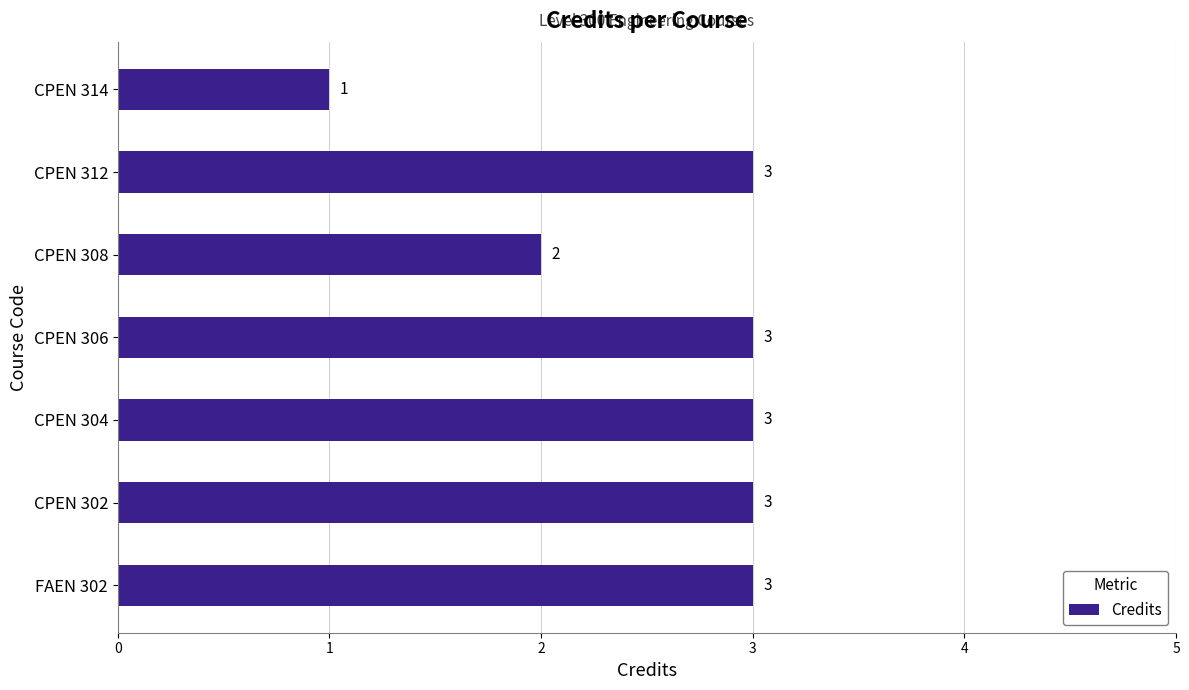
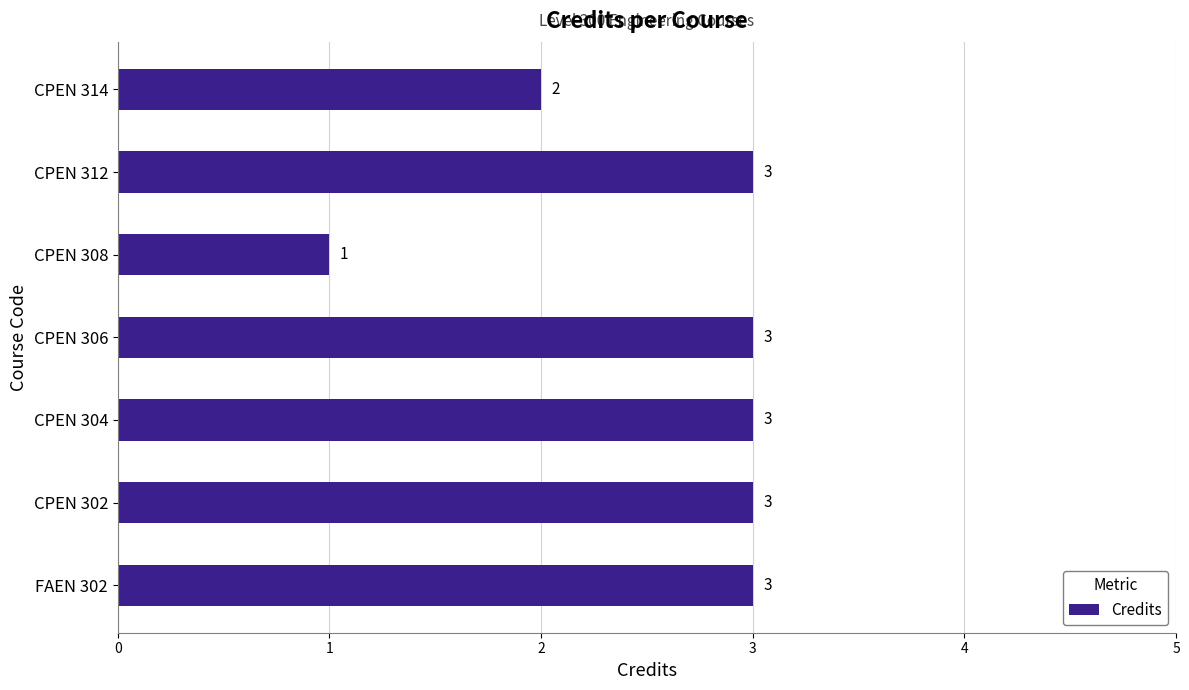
CPEN 314: 1 -> 2
CPEN 308: 2 -> 1
